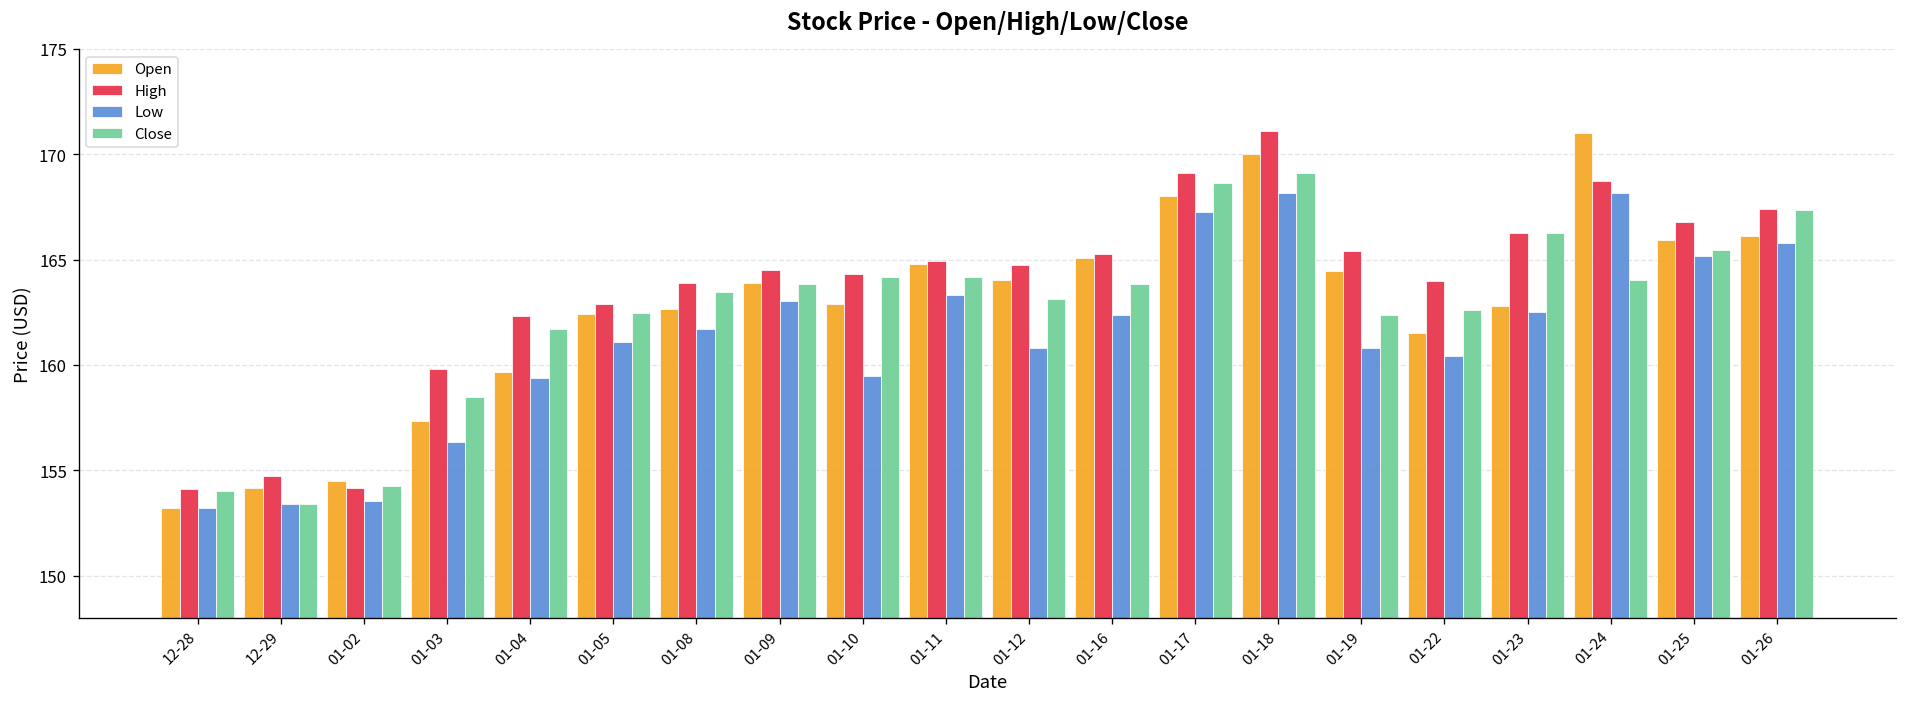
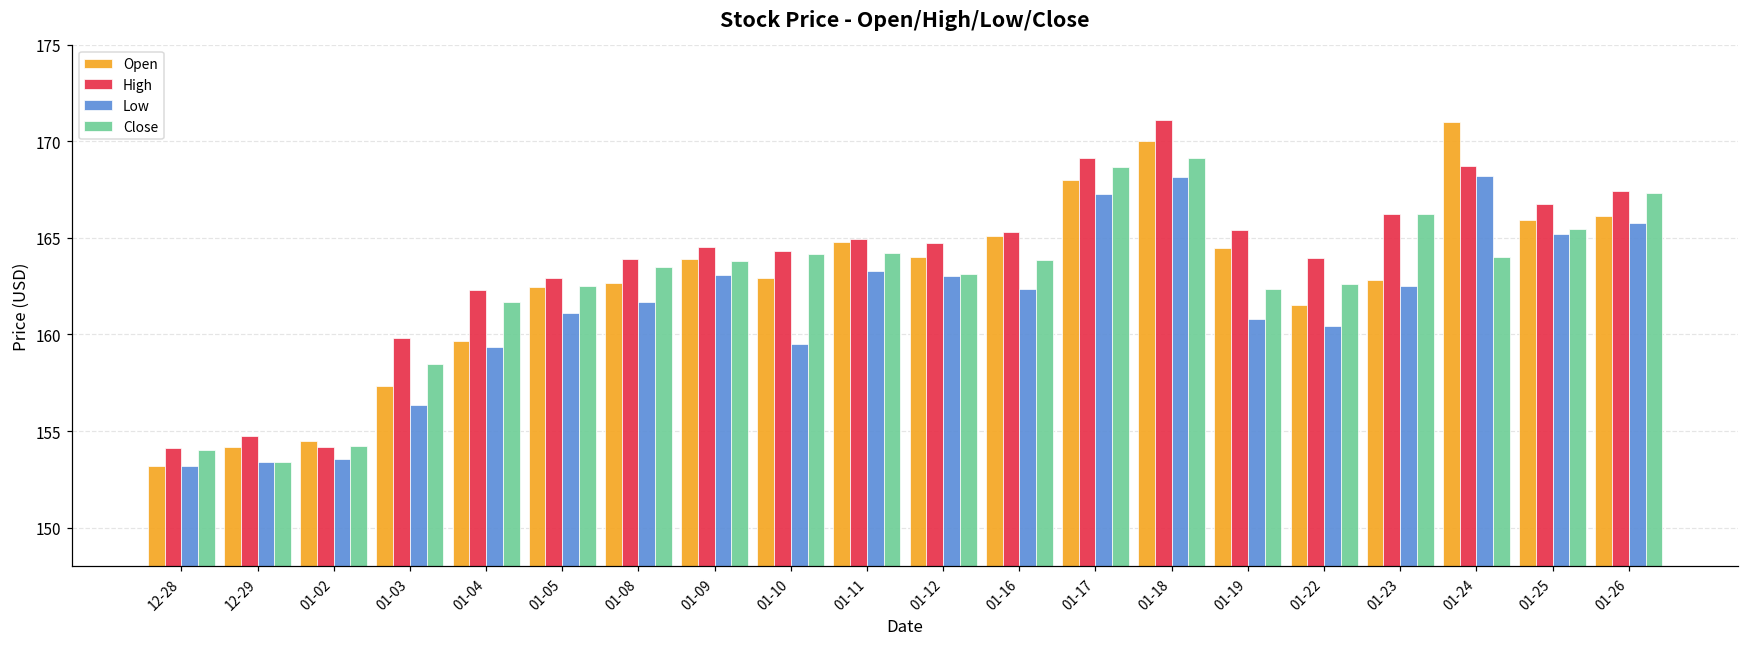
Low, 01-12: 160.8 -> 163.0
